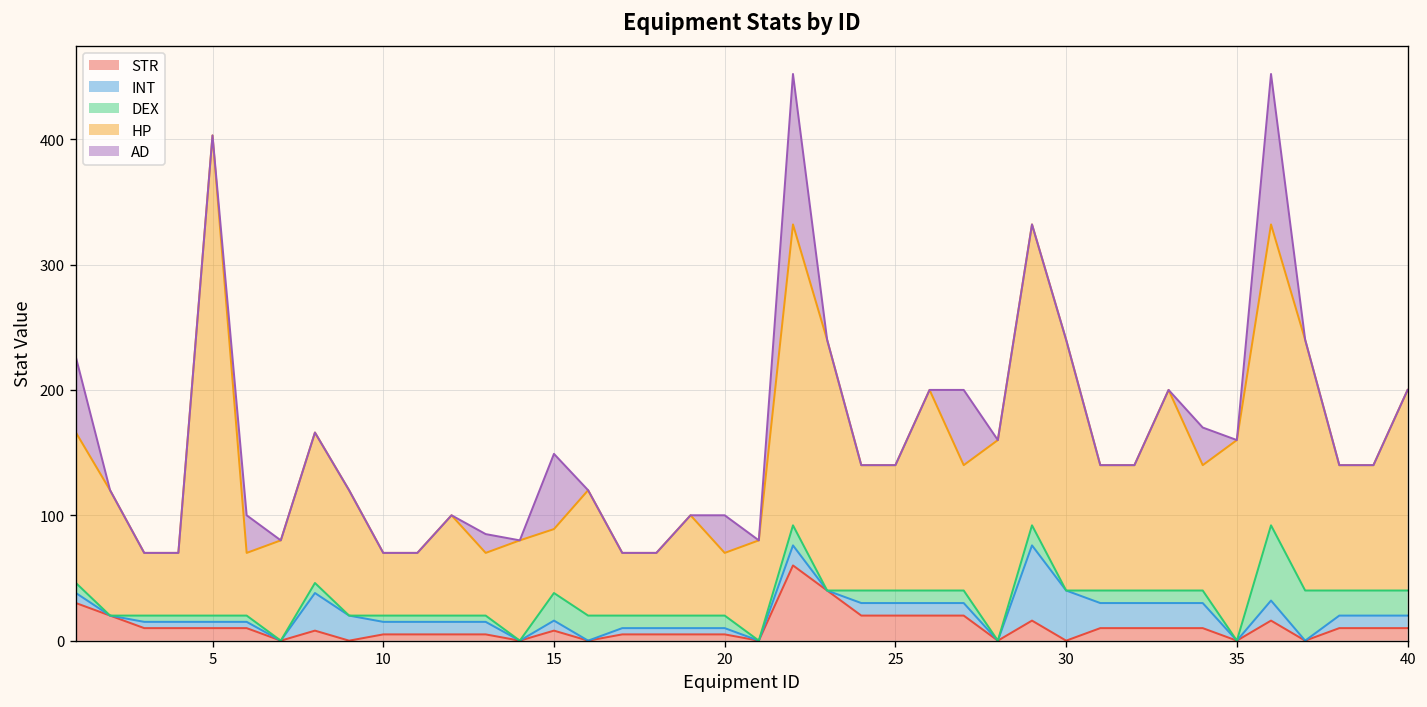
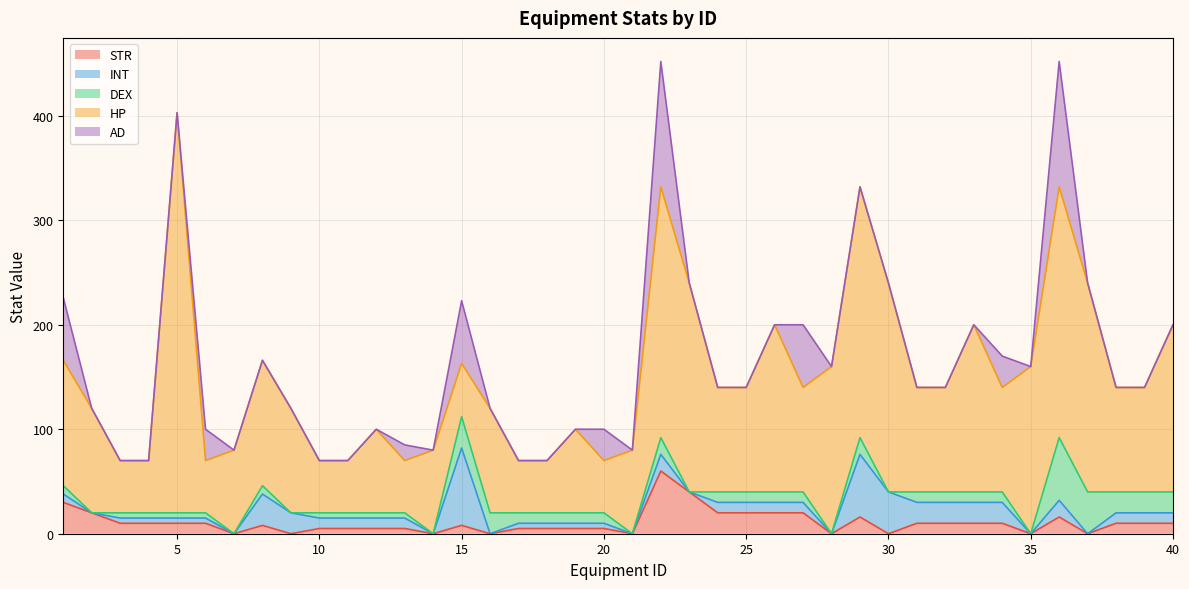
INT, 15: 8 -> 74
DEX, 15: 22 -> 30
